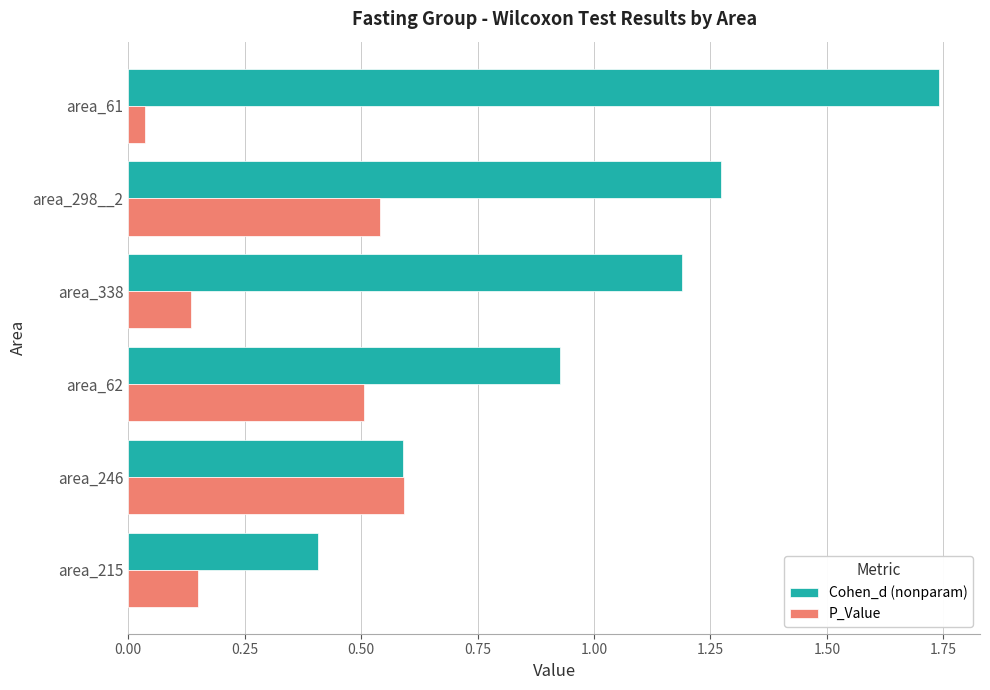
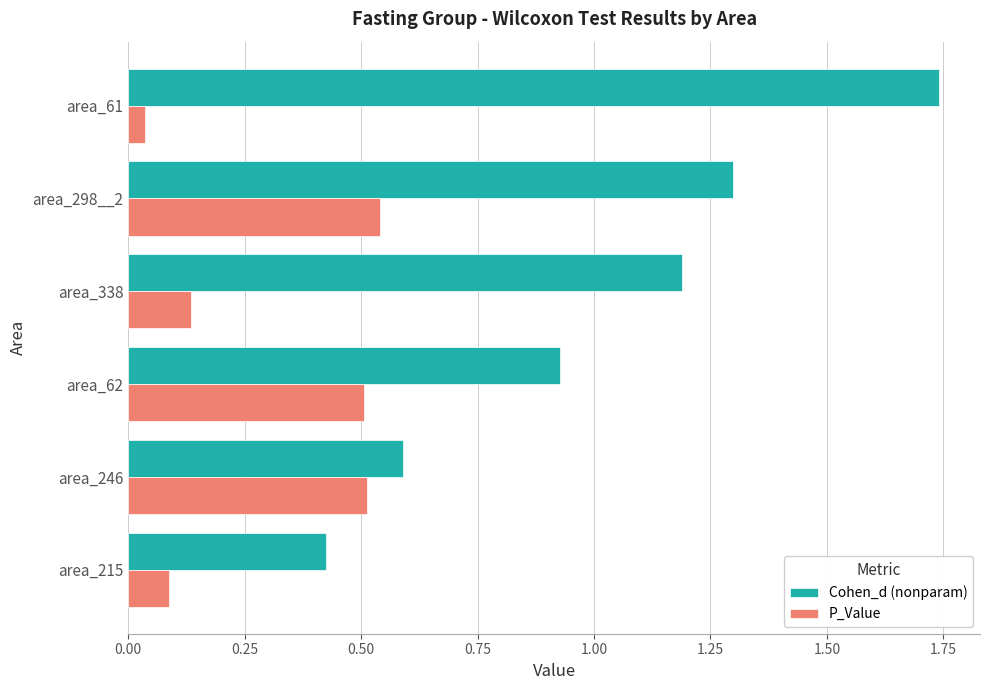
Cohen_d (nonparam), area_298__2: 1.27 -> 1.30
P_Value, area_246: 0.59 -> 0.51
Cohen_d (nonparam), area_215: 0.41 -> 0.42
P_Value, area_215: 0.15 -> 0.09
